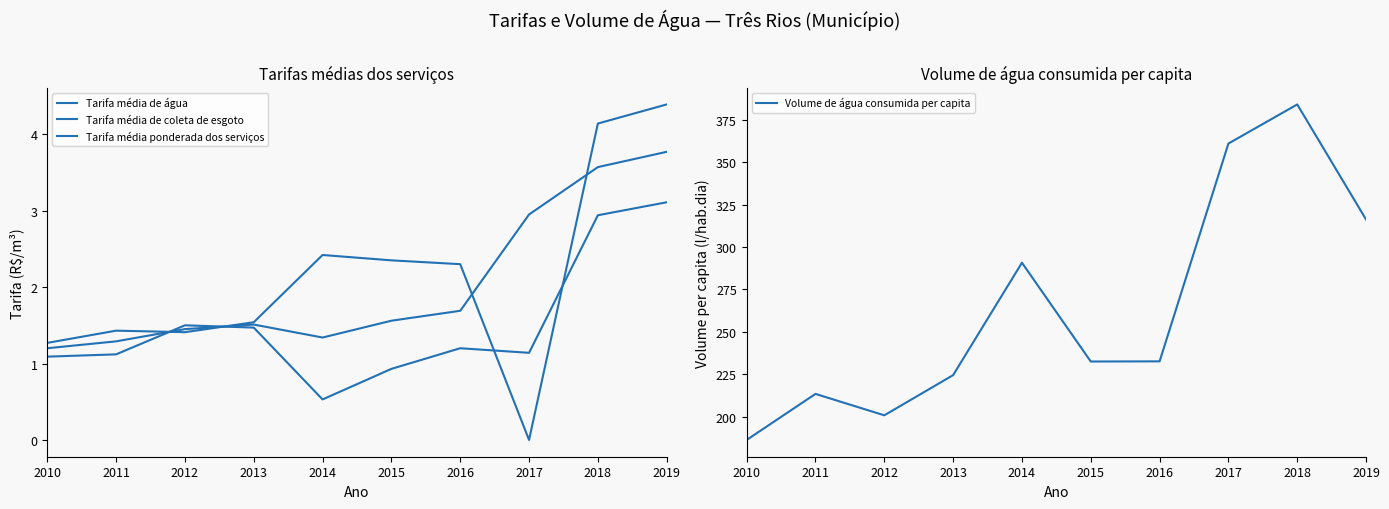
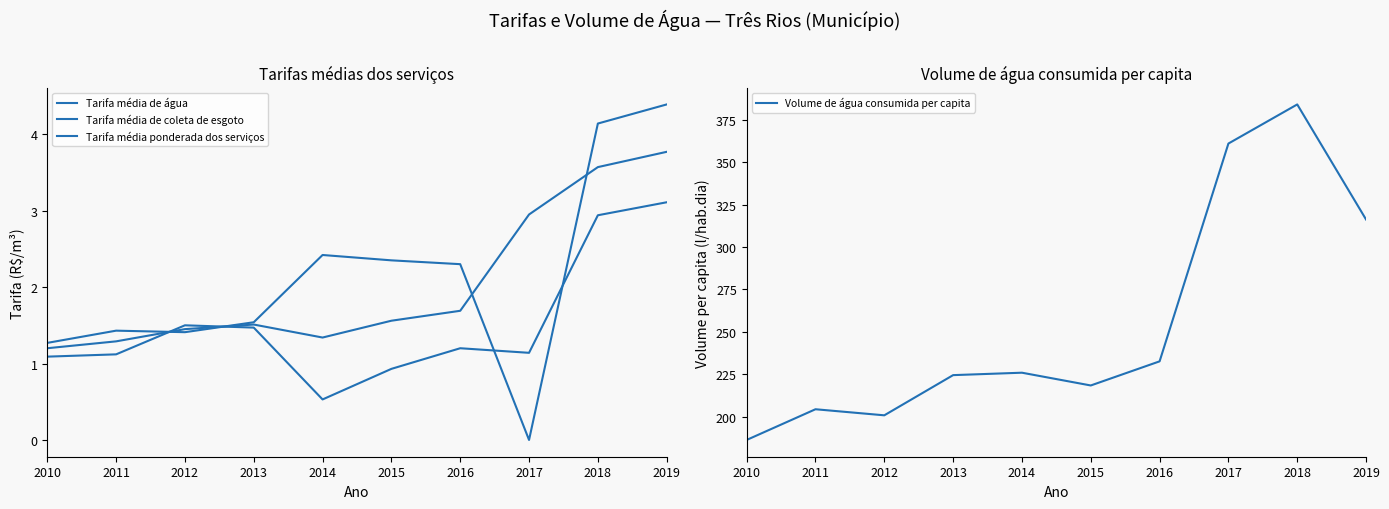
Volume de água consumida per capita, 2011: 213 -> 204
Volume de água consumida per capita, 2014: 291 -> 226
Volume de água consumida per capita, 2015: 232 -> 218
